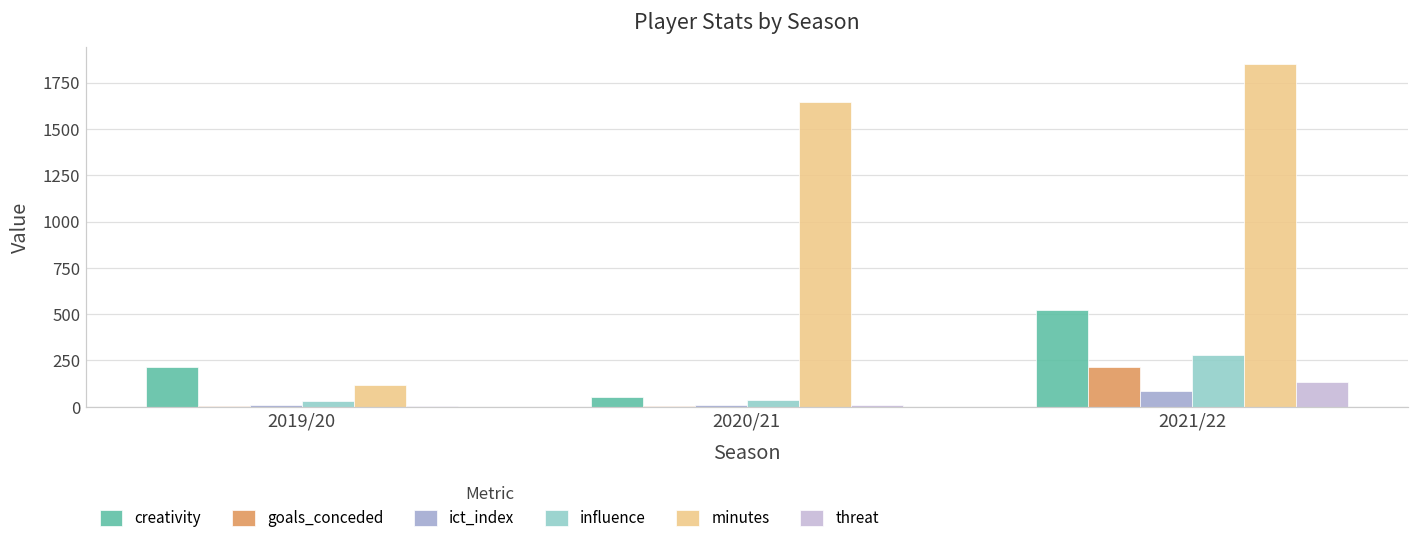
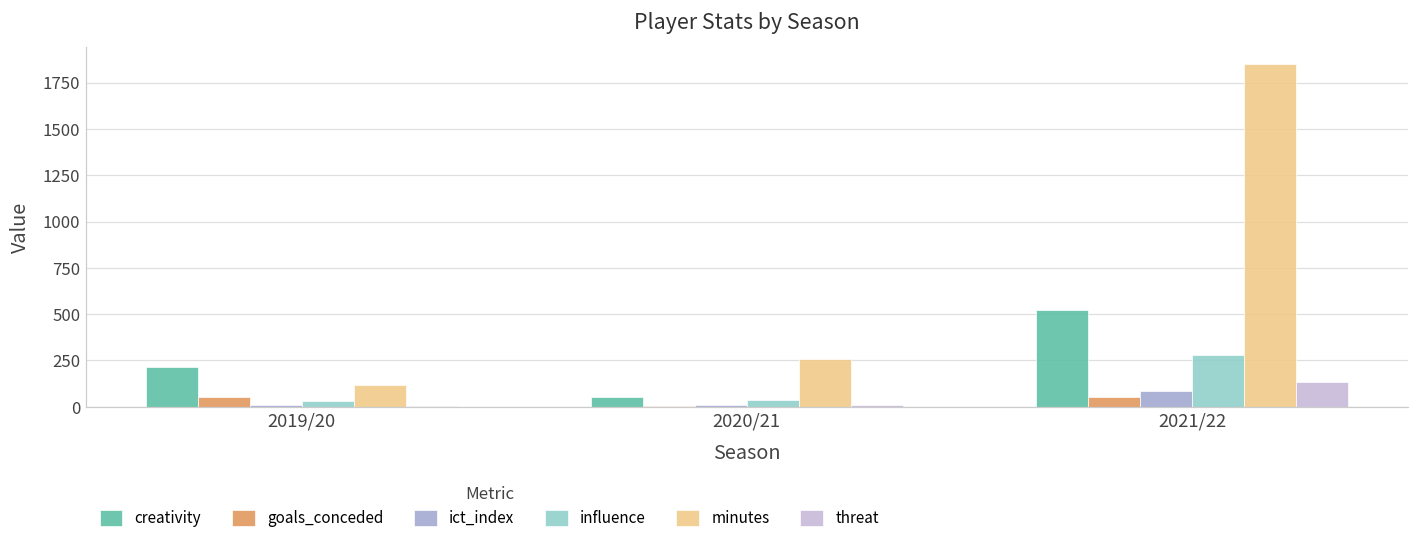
goals_conceded, 2019/20: 0 -> 50
minutes, 2020/21: 1650 -> 260
goals_conceded, 2021/22: 210 -> 50
